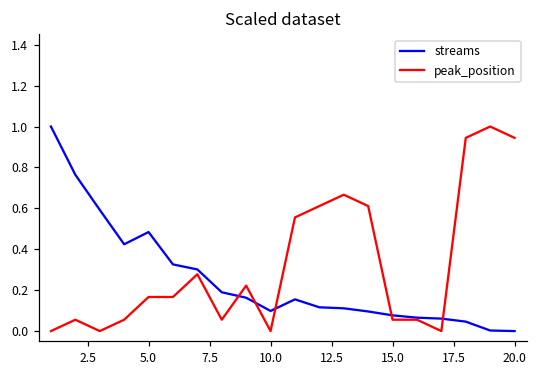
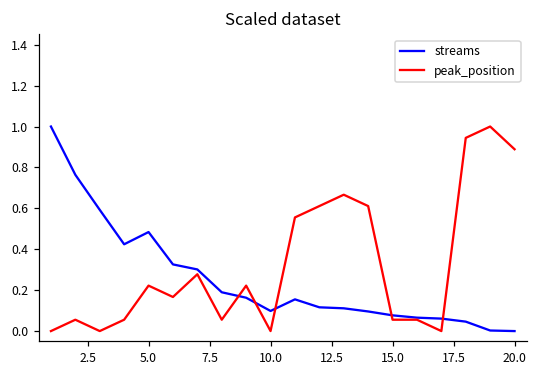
peak_position, 5.0: 0.17 -> 0.22
peak_position, 20.0: 0.94 -> 0.89
